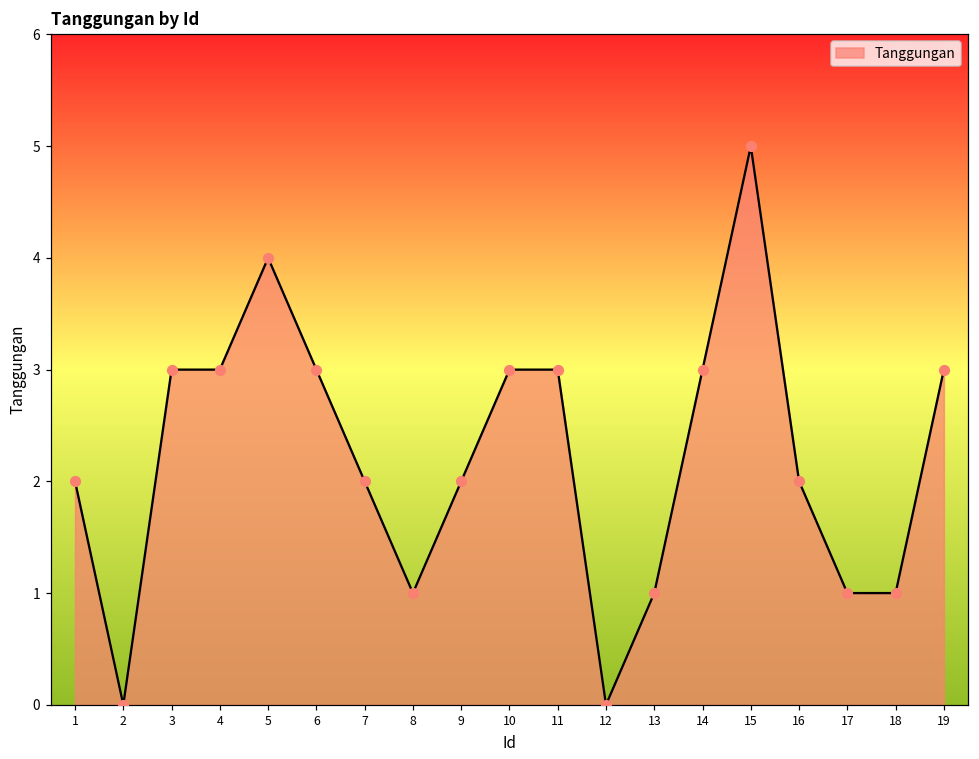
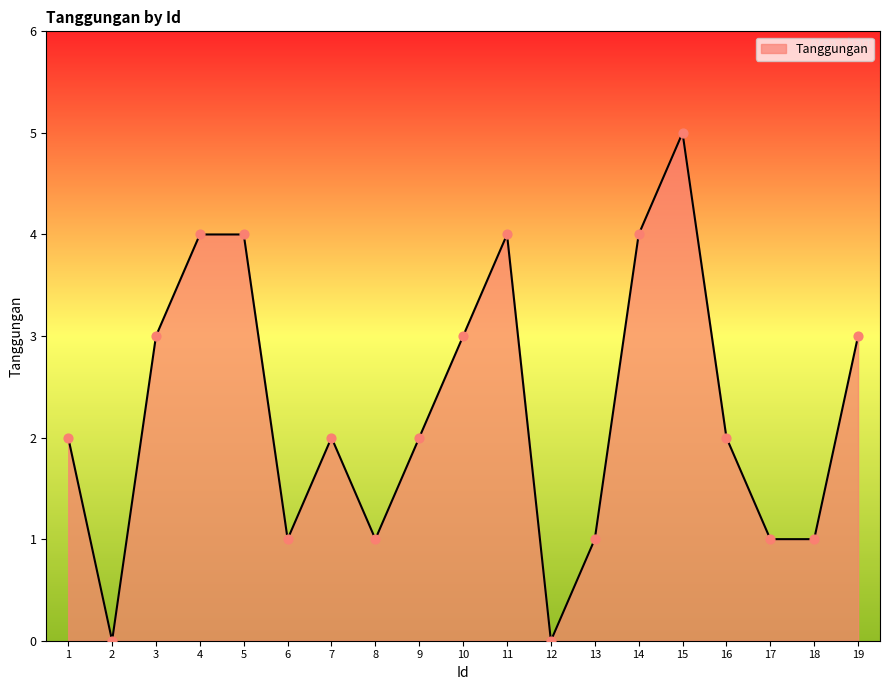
4: 3 -> 4
6: 3 -> 1
11: 3 -> 4
14: 3 -> 4
